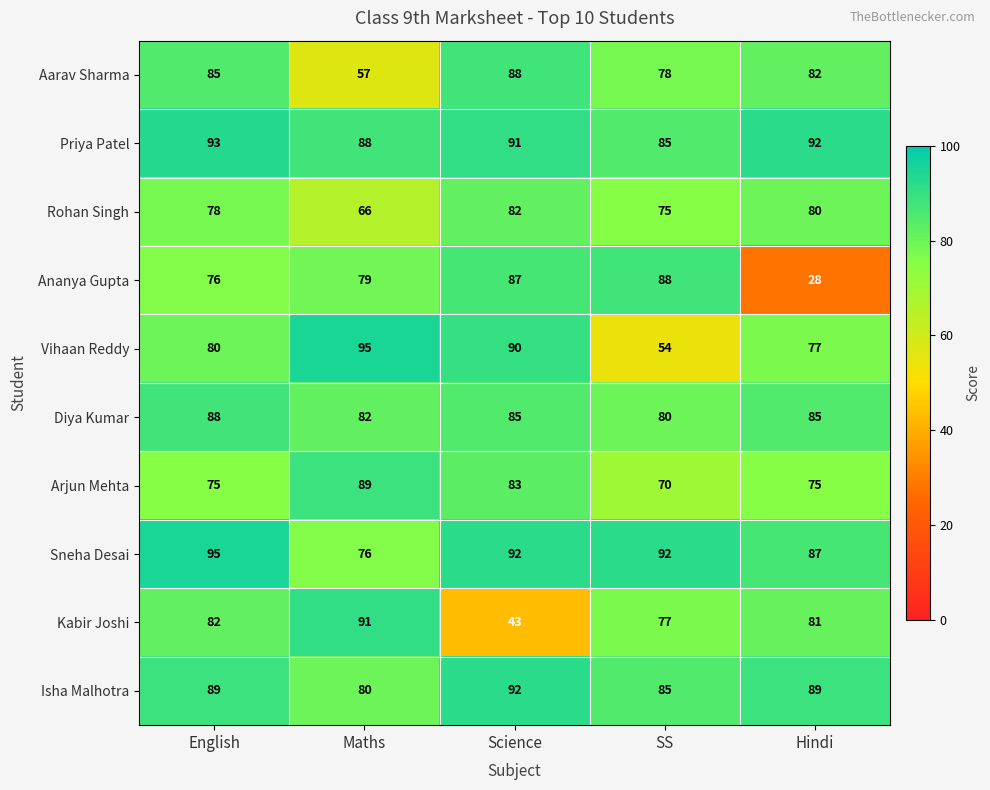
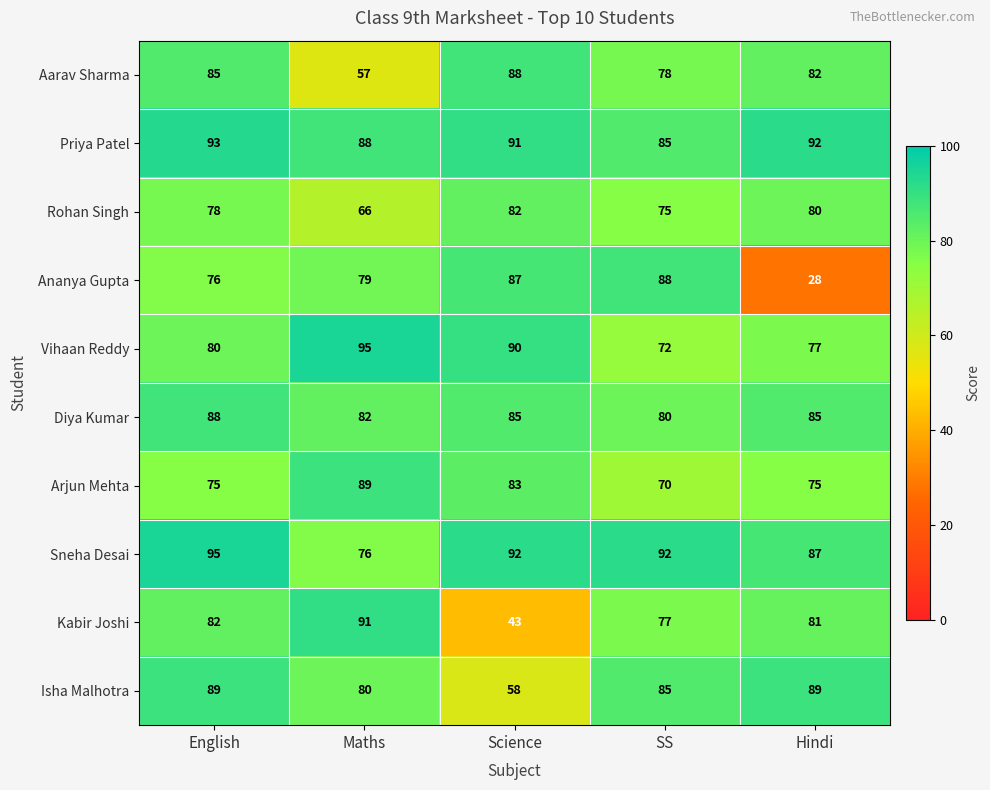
Vihaan Reddy, SS: 54 -> 72
Isha Malhotra, Science: 92 -> 58
